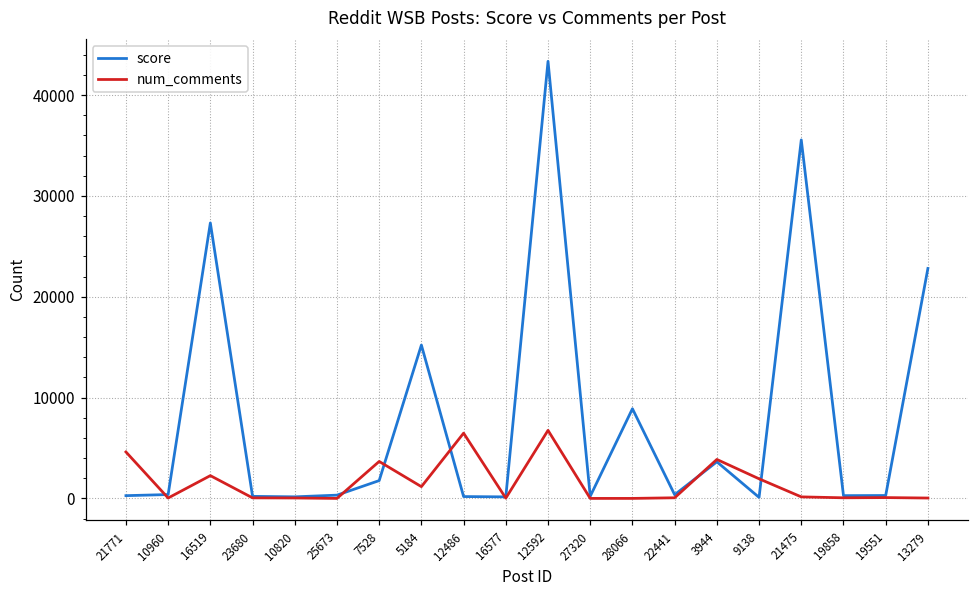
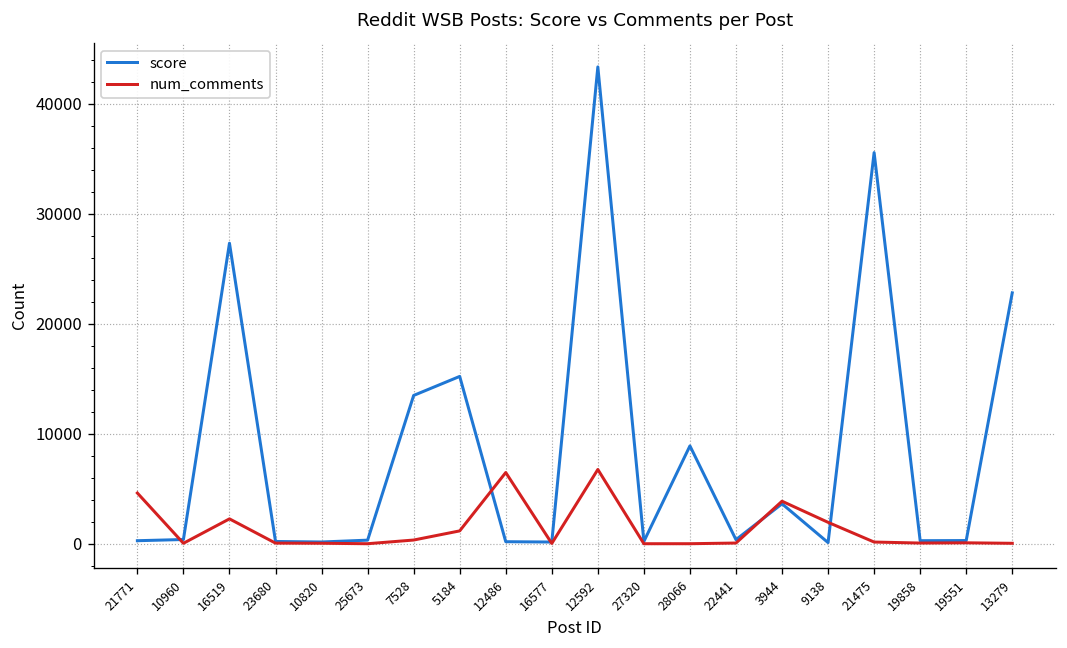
score, 7528: 2000 -> 13000
num_comments, 7528: 4000 -> 0
